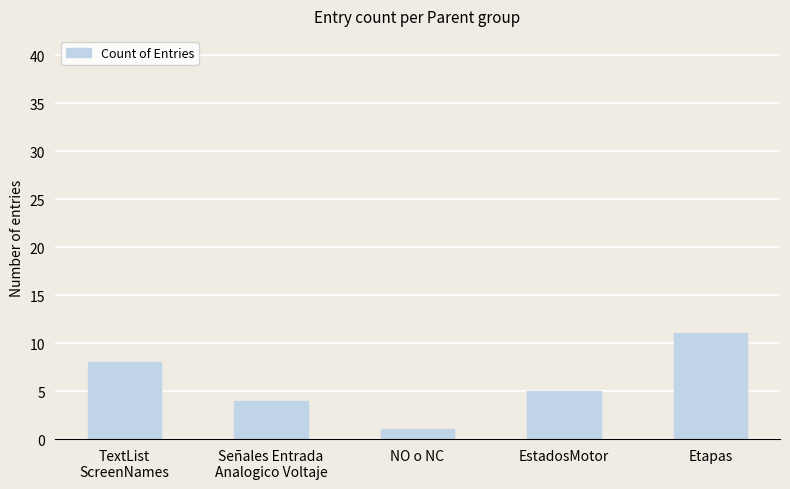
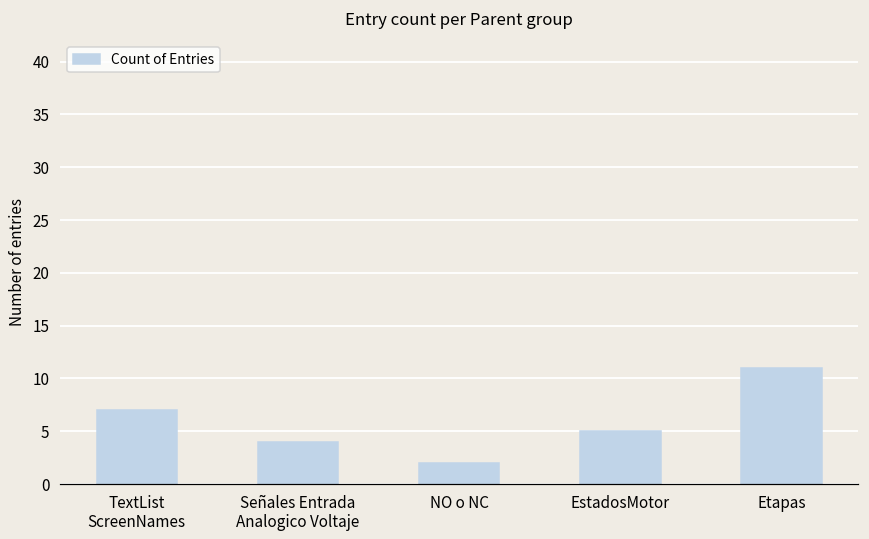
TextList ScreenNames: 8 -> 7
NO o NC: 1 -> 2
